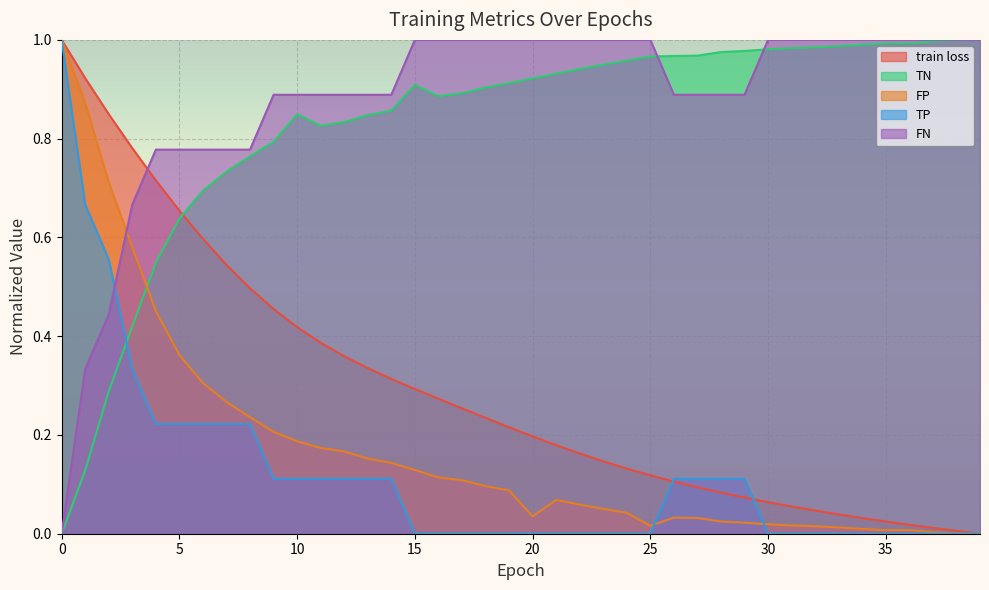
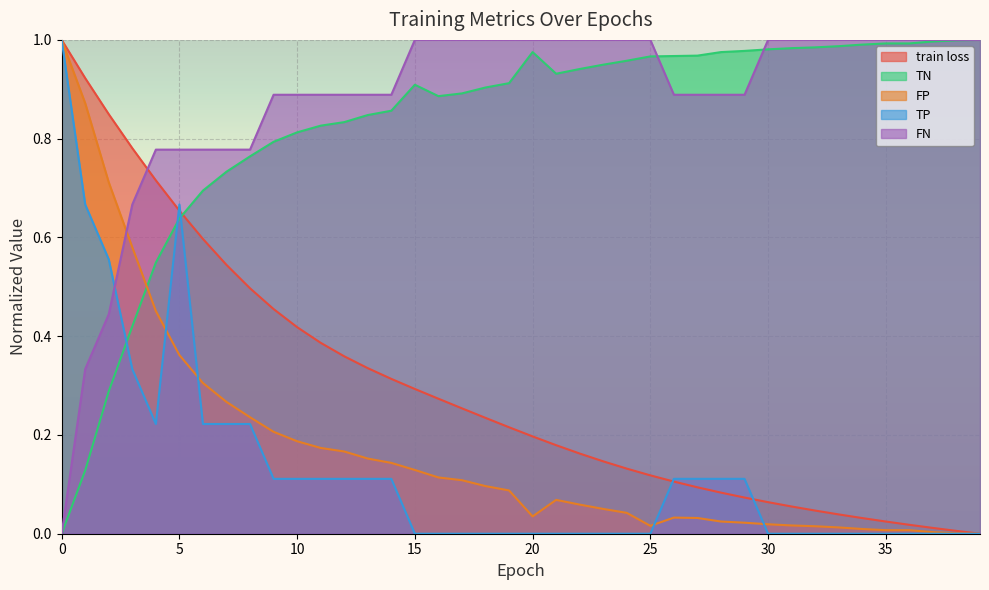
TP, 5: 0.22 -> 0.67
TN, 10: 0.85 -> 0.81
TN, 20: 0.92 -> 0.98
